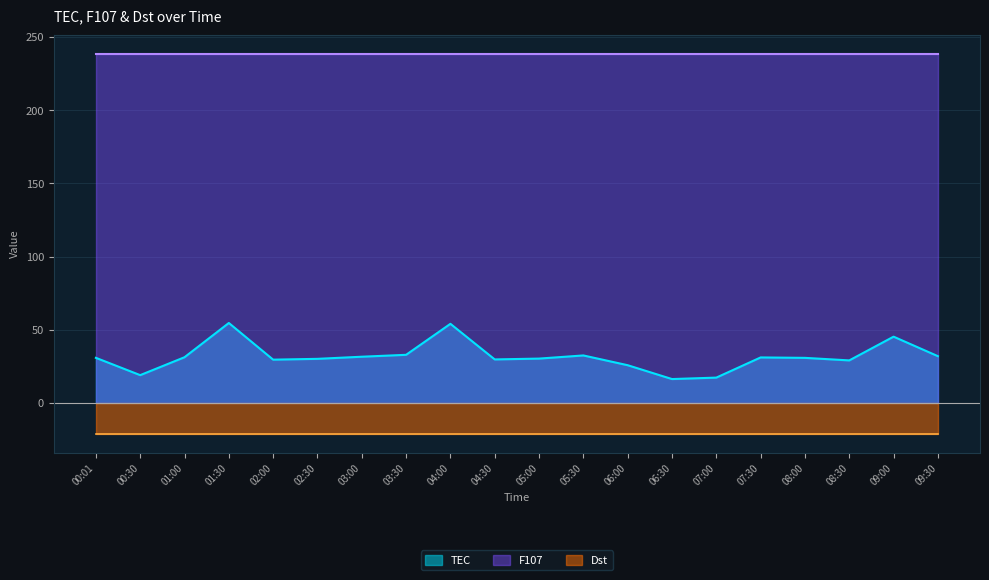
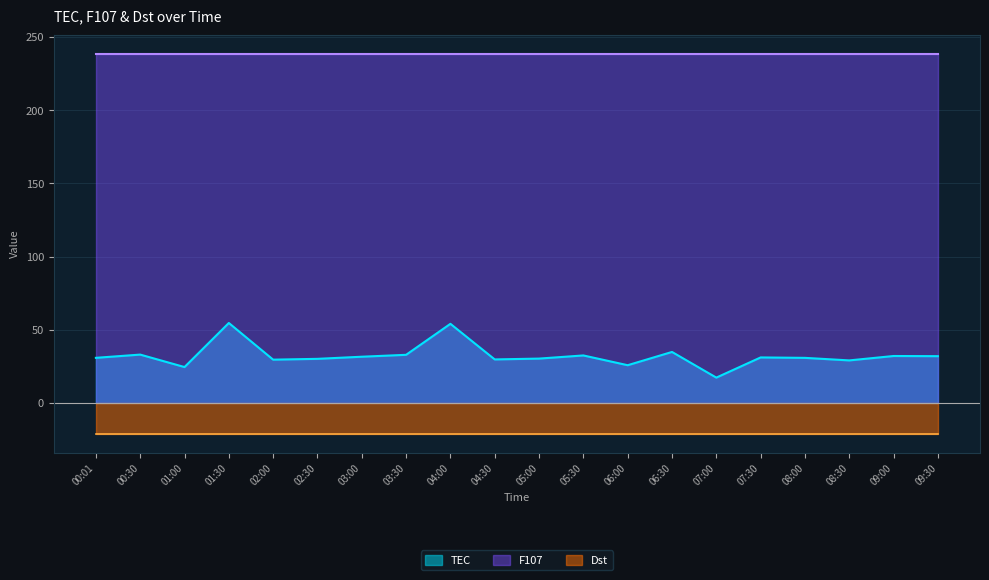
TEC, 00:30: 19 -> 33
TEC, 01:00: 31 -> 25
TEC, 06:30: 16 -> 35
TEC, 09:00: 45 -> 32
